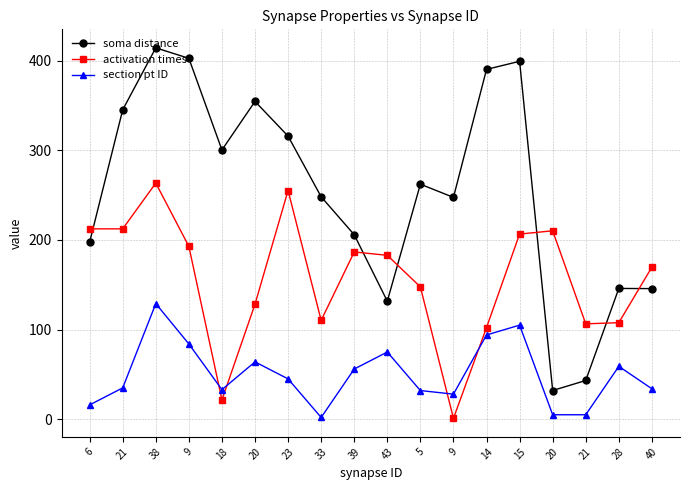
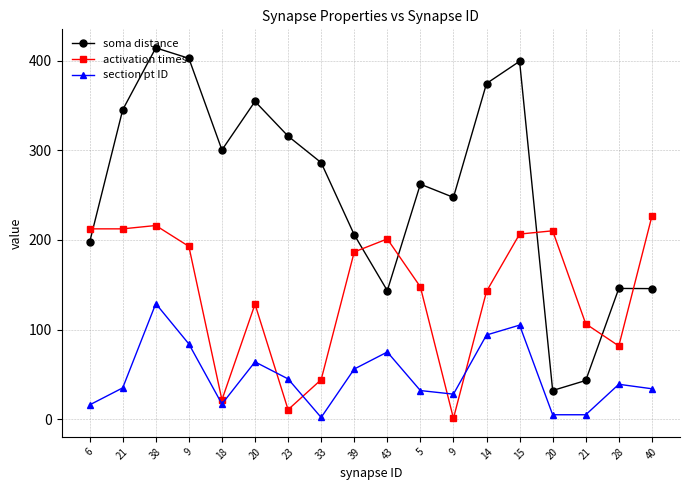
activation times, 38: 260 -> 220
section pt ID, 18: 30 -> 20
activation times, 23: 260 -> 10
soma distance, 33: 250 -> 290
activation times, 33: 110 -> 40
soma distance, 43: 130 -> 140
activation times, 43: 180 -> 200
soma distance, 14: 390 -> 370
activation times, 14: 100 -> 140
activation times, 28: 110 -> 80
section pt ID, 28: 60 -> 40
activation times, 40: 170 -> 230
